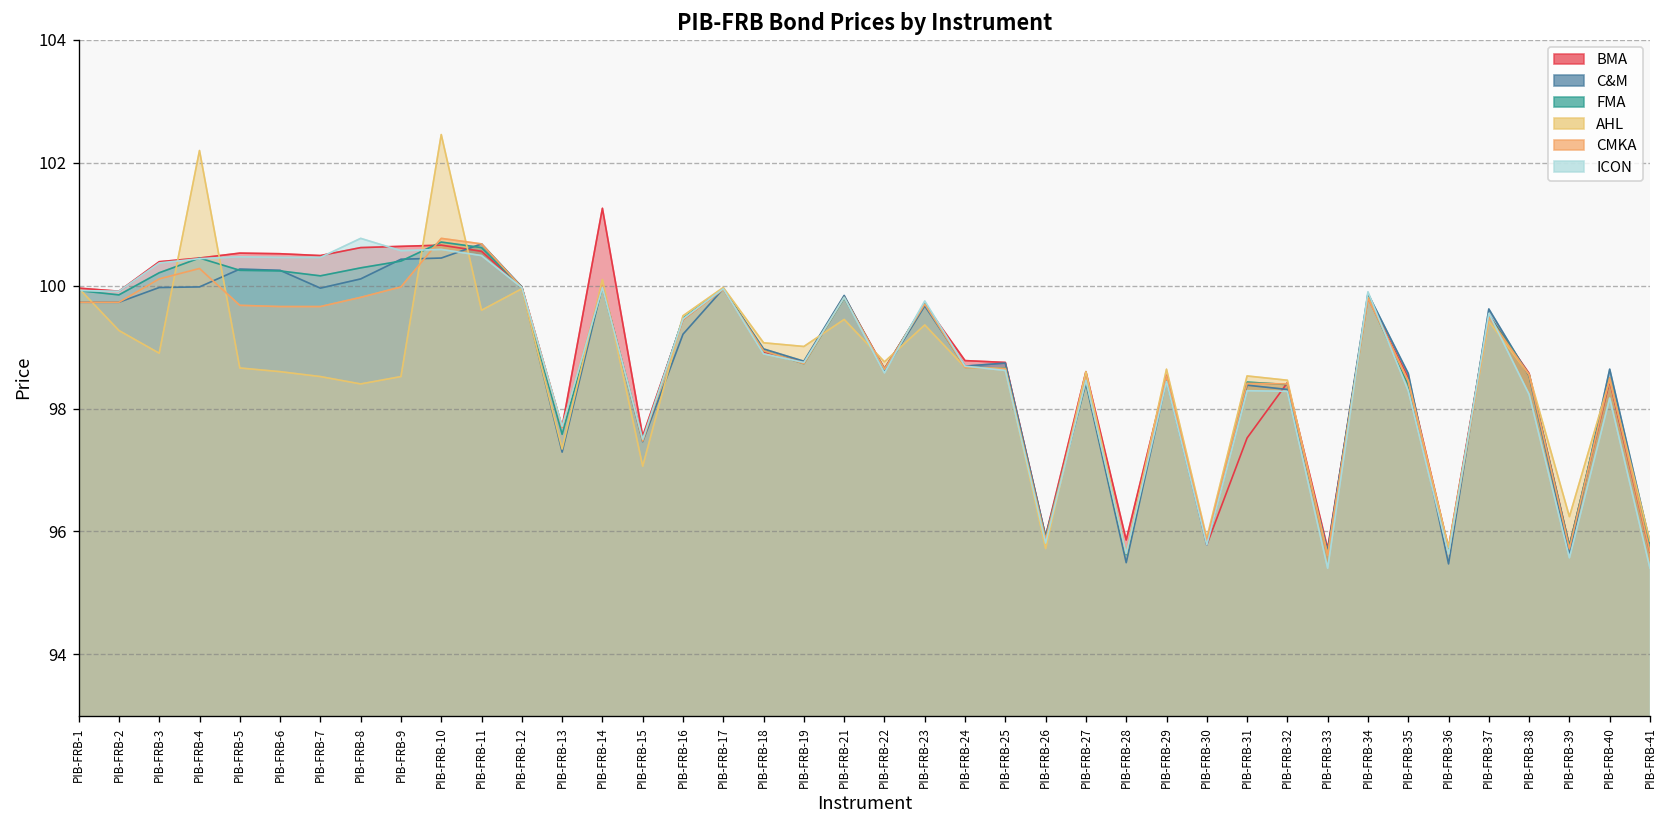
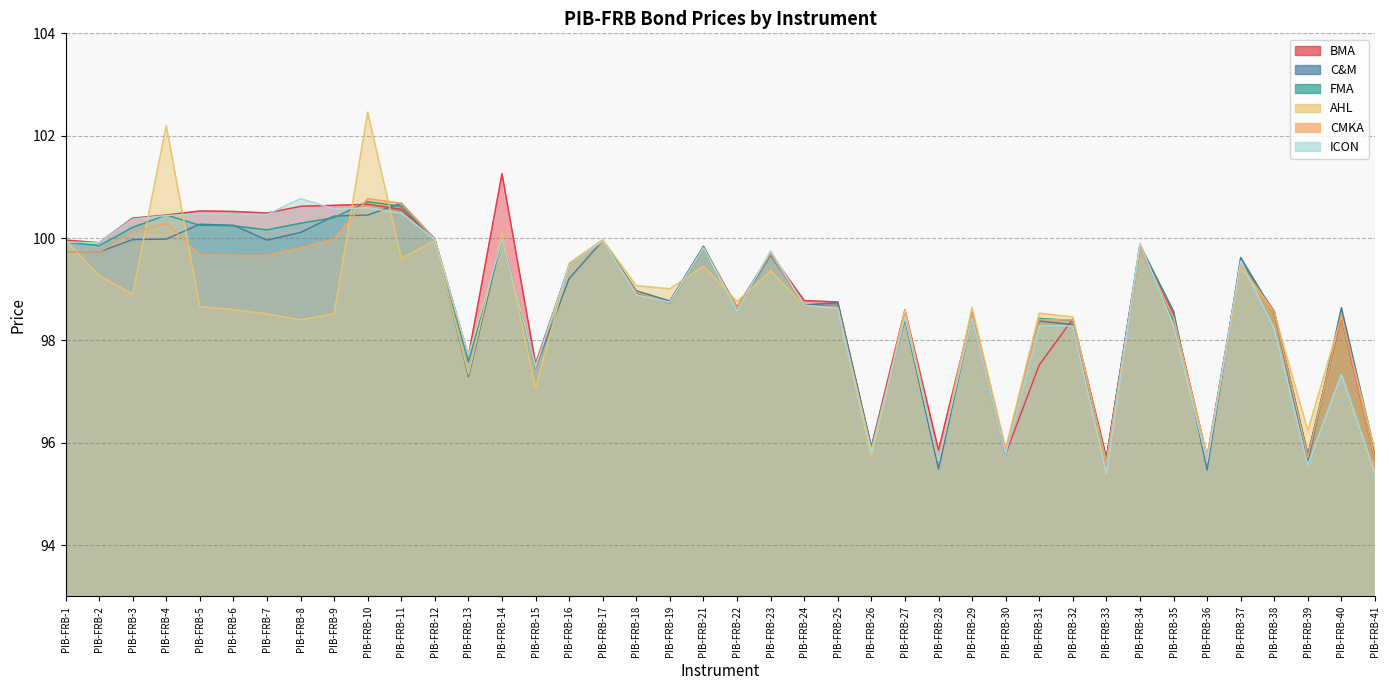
ICON, PIB-FRB-40: 98.2 -> 97.3
